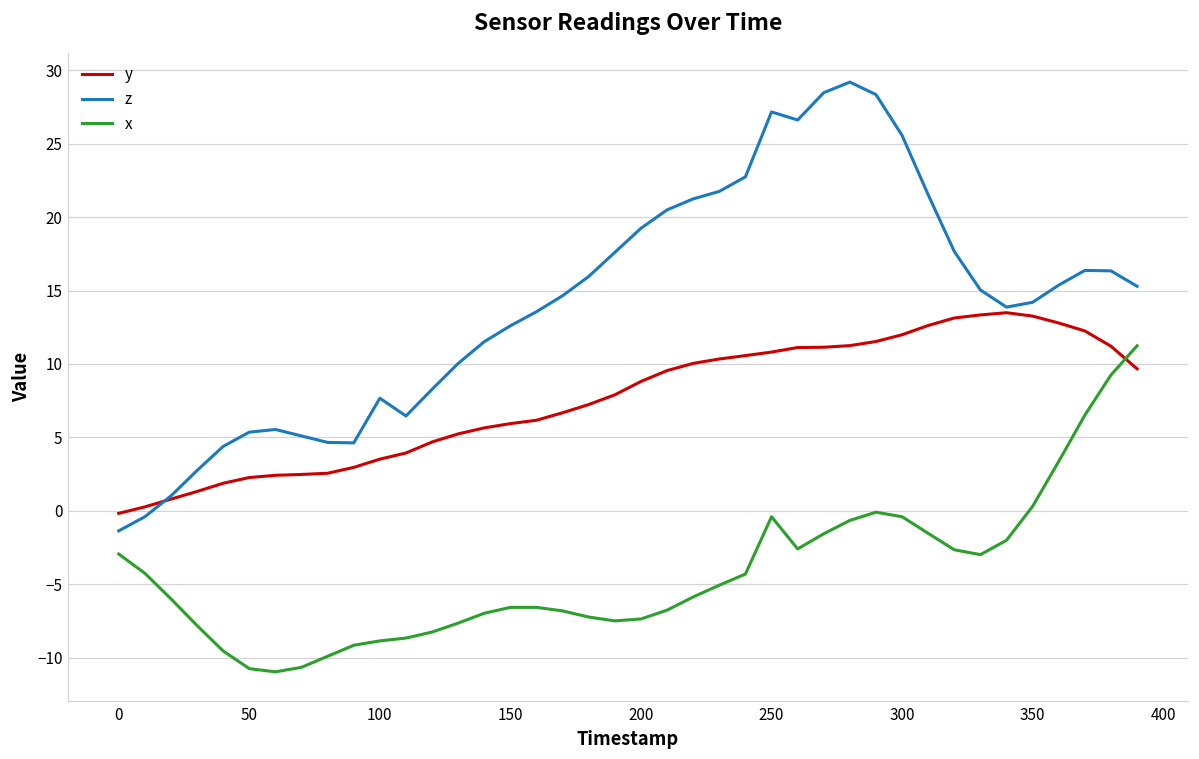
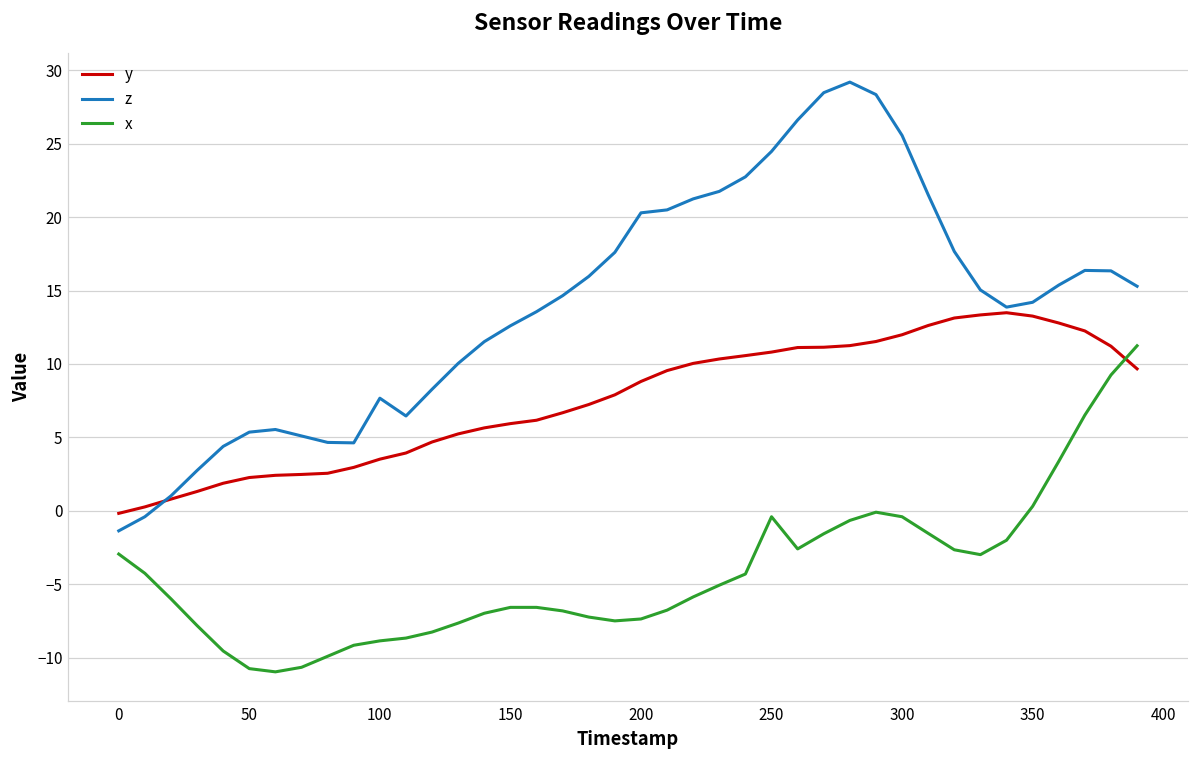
z, 200: 19.2 -> 20.3
z, 250: 27.2 -> 24.5
